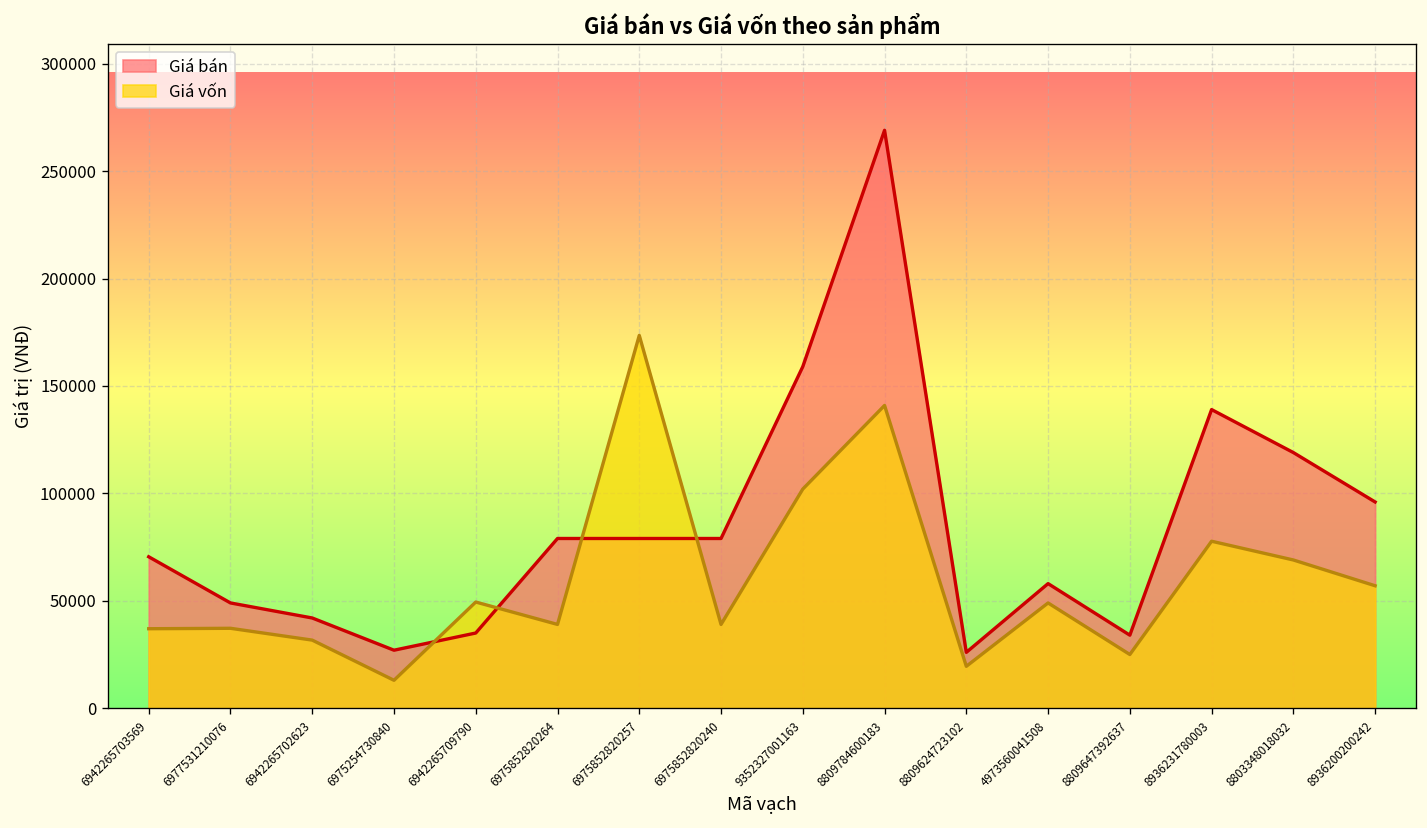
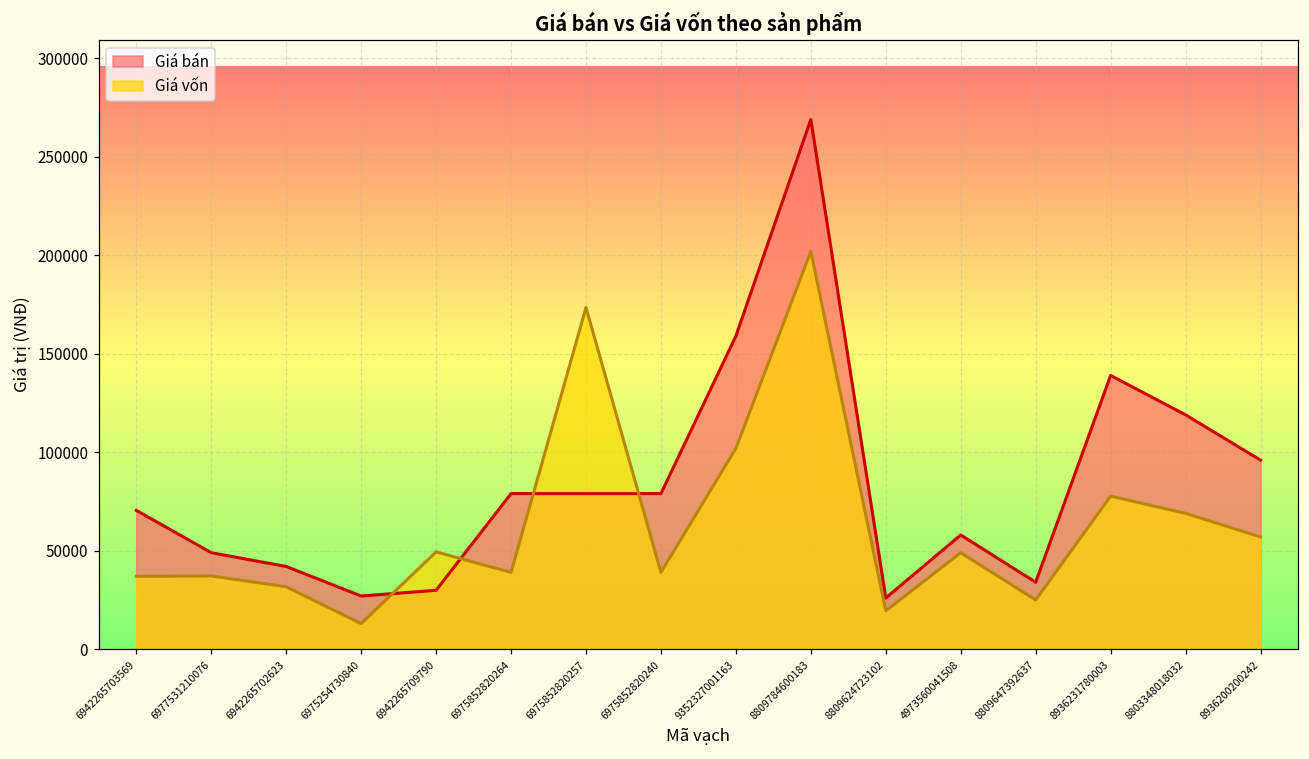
Giá bán, 6942265709790: 35000 -> 30000
Giá vốn, 8809784600183: 141000 -> 202000
